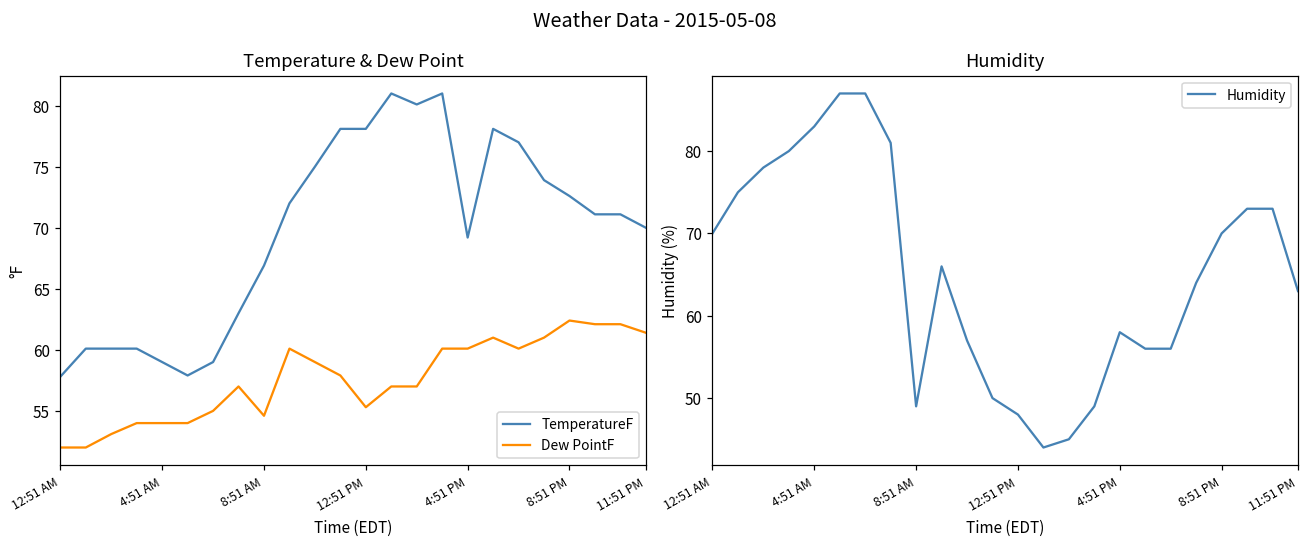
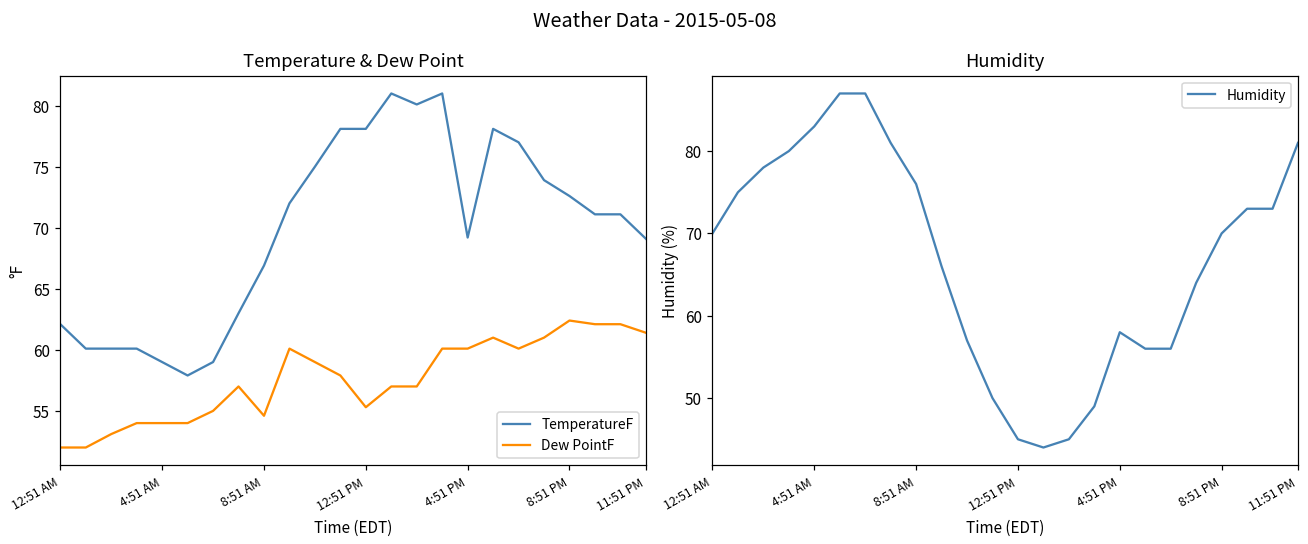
Temperature & Dew Point, TemperatureF, 12:51 AM: 57.8 -> 62.1
Temperature & Dew Point, TemperatureF, 11:51 PM: 70.0 -> 69.1
Humidity, 8:51 AM: 49 -> 76
Humidity, 12:51 PM: 48 -> 45
Humidity, 11:51 PM: 63 -> 81
